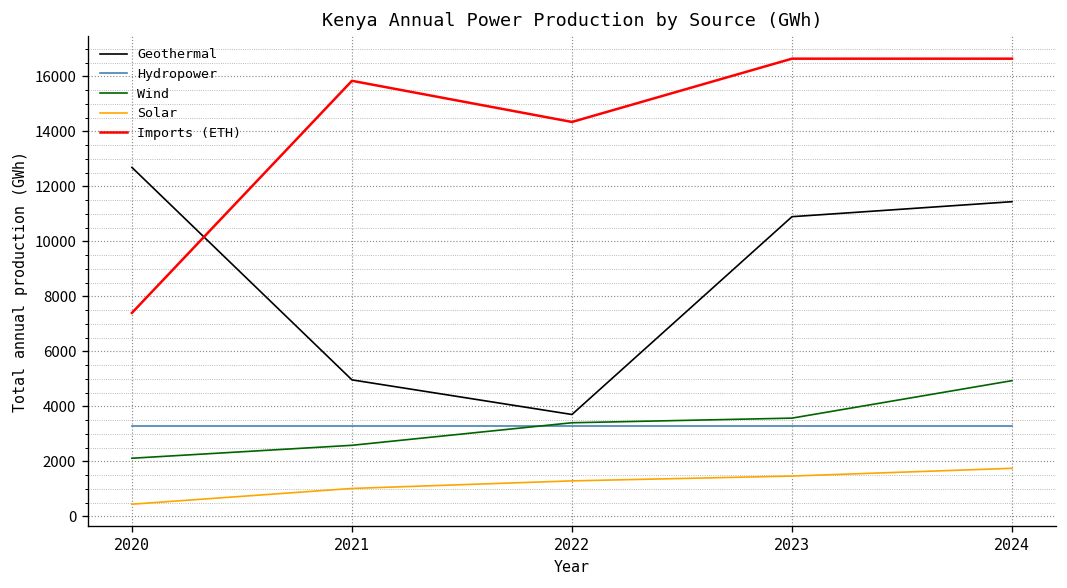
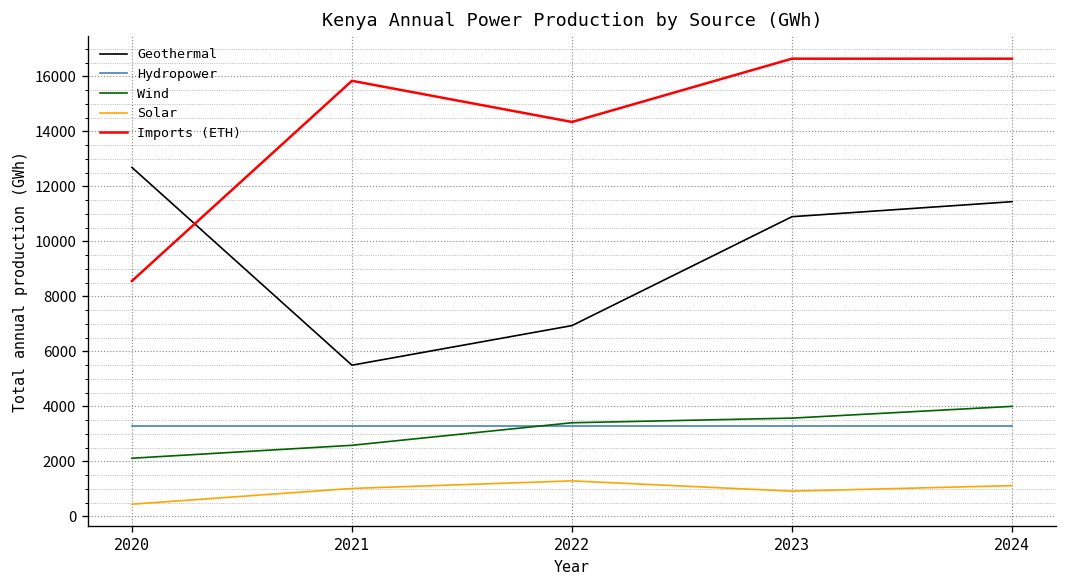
Imports (ETH), 2020: 7400 -> 8600
Geothermal, 2021: 5000 -> 5500
Geothermal, 2022: 3700 -> 6900
Solar, 2023: 1500 -> 900
Wind, 2024: 4900 -> 4000
Solar, 2024: 1800 -> 1100
